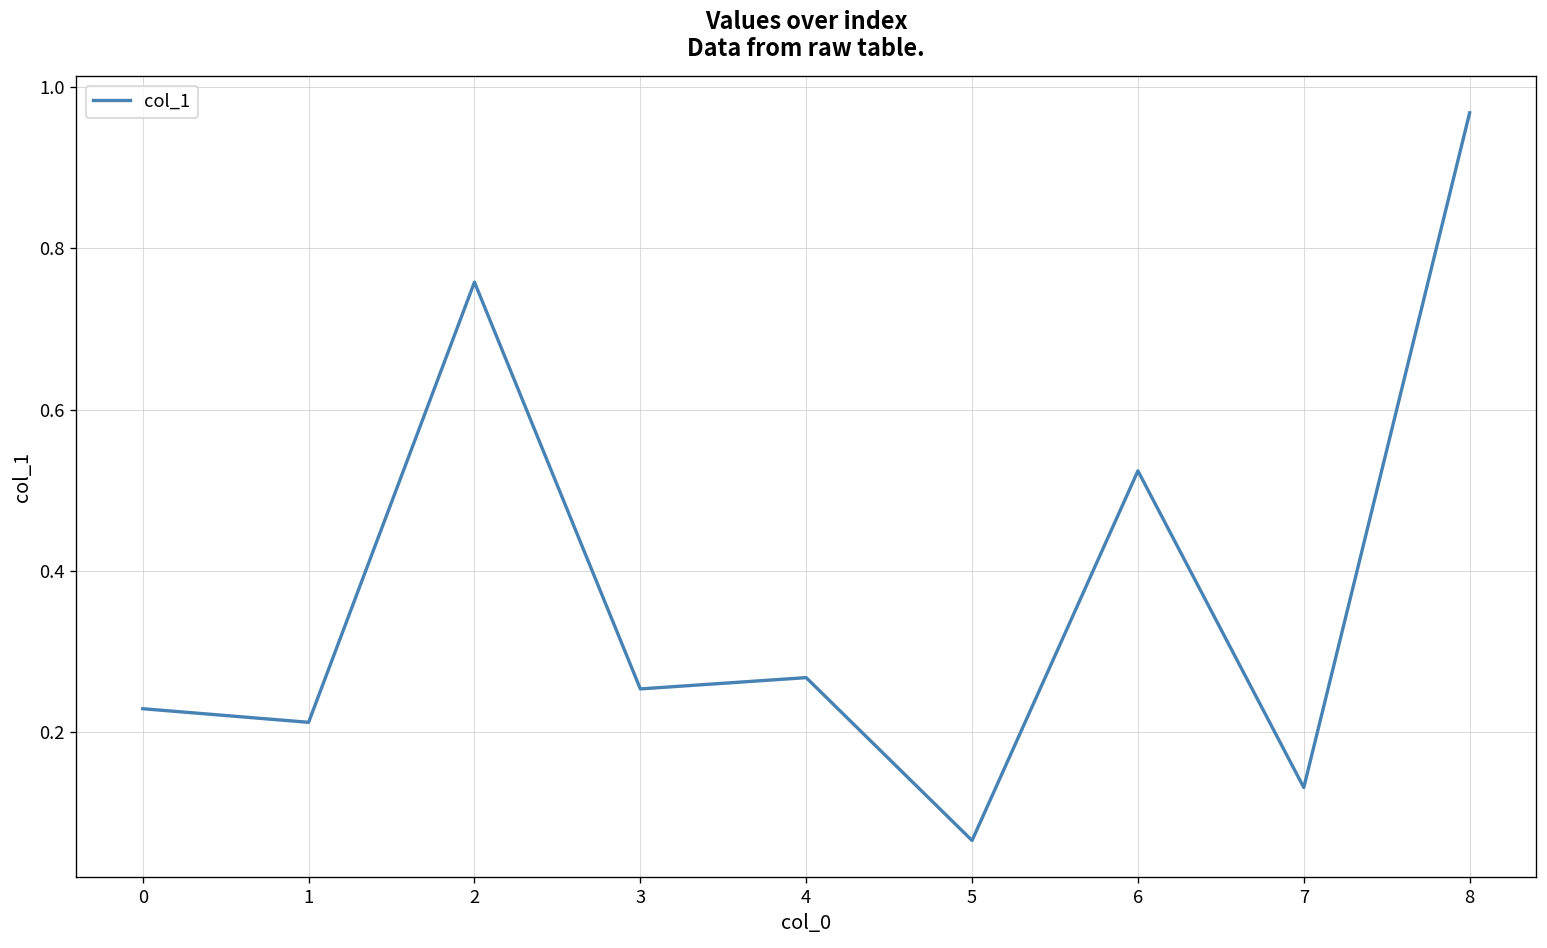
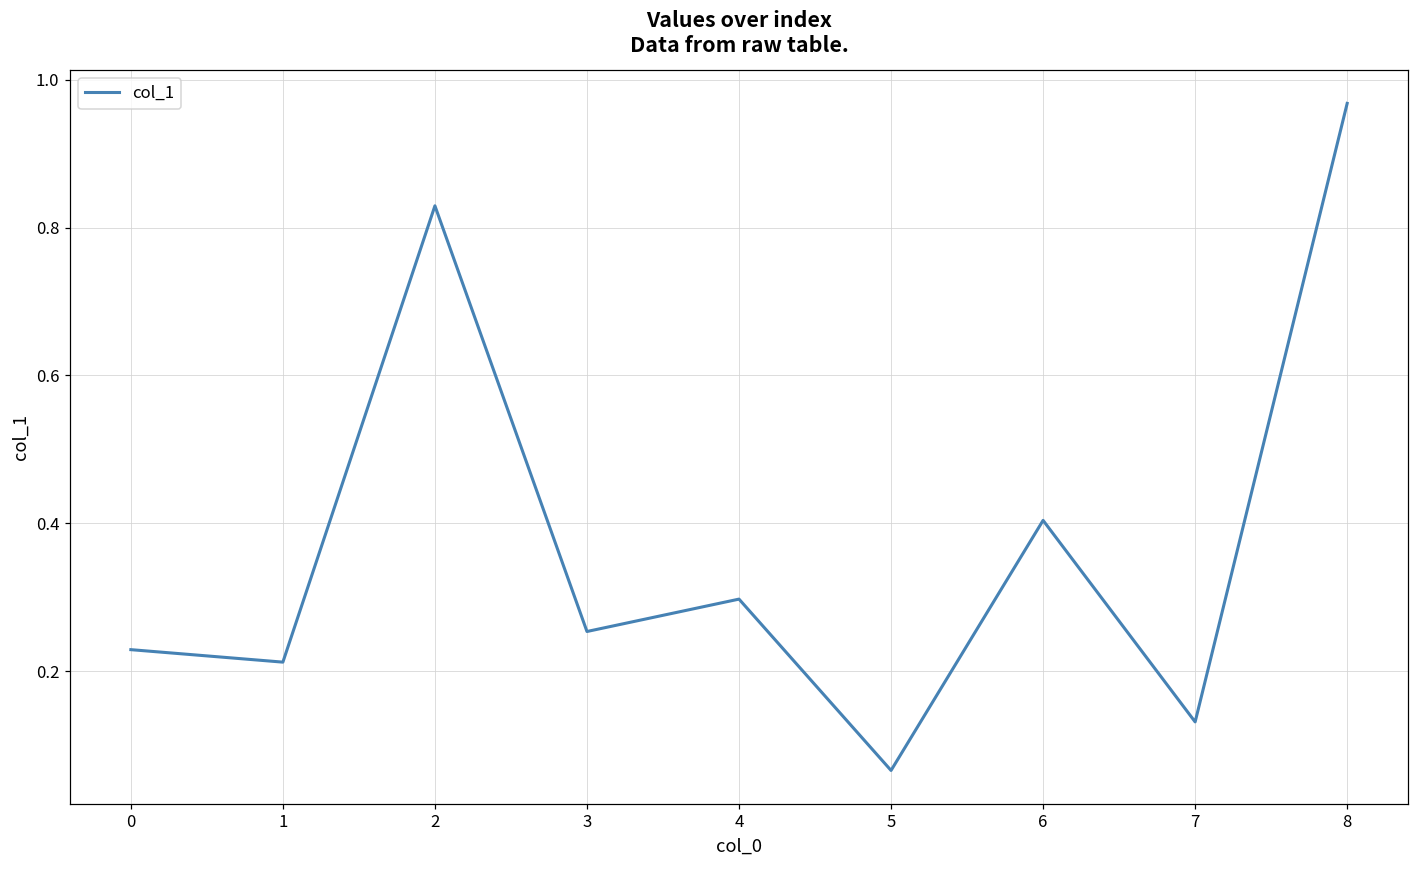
2: 0.76 -> 0.83
4: 0.27 -> 0.30
6: 0.52 -> 0.40
